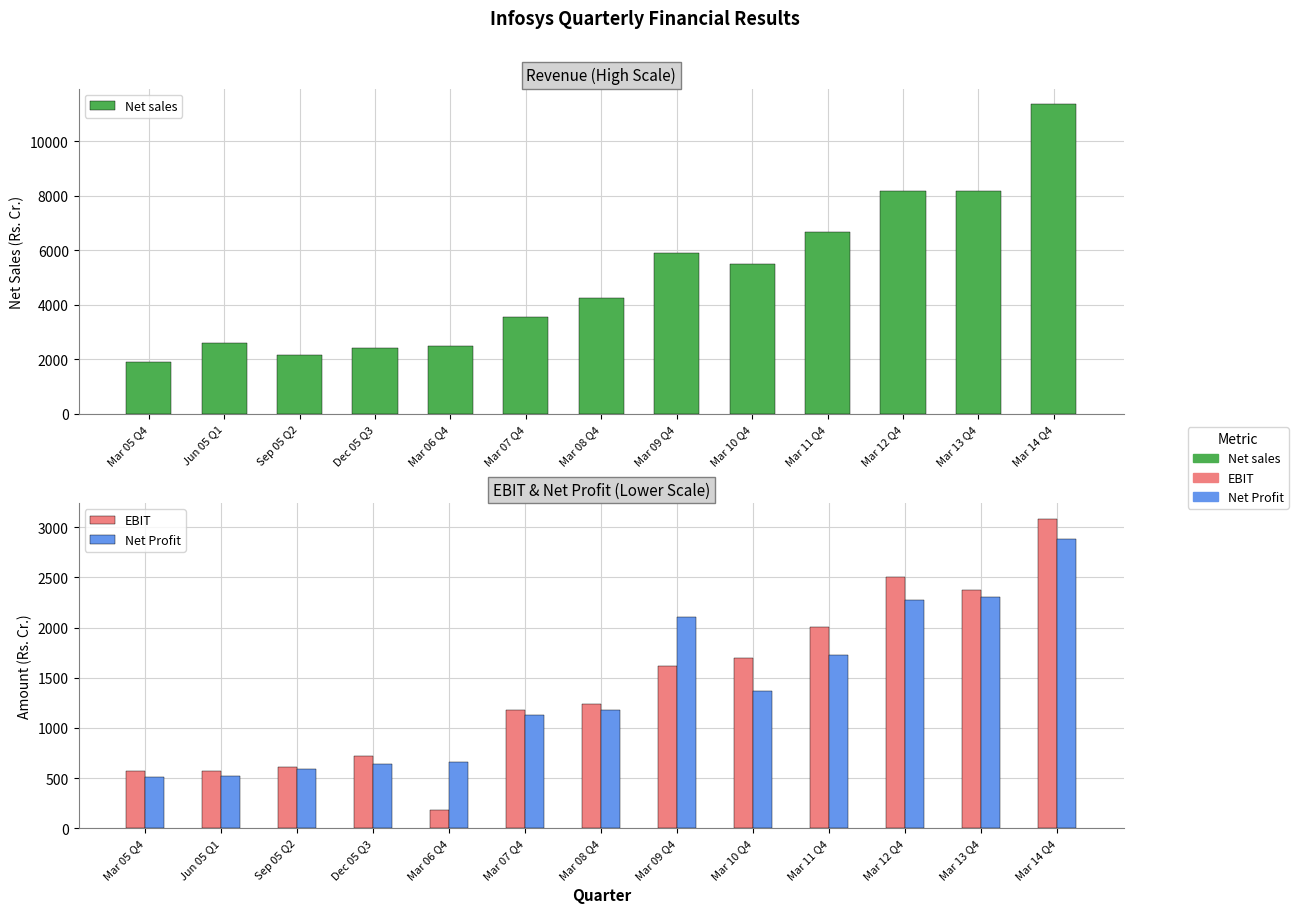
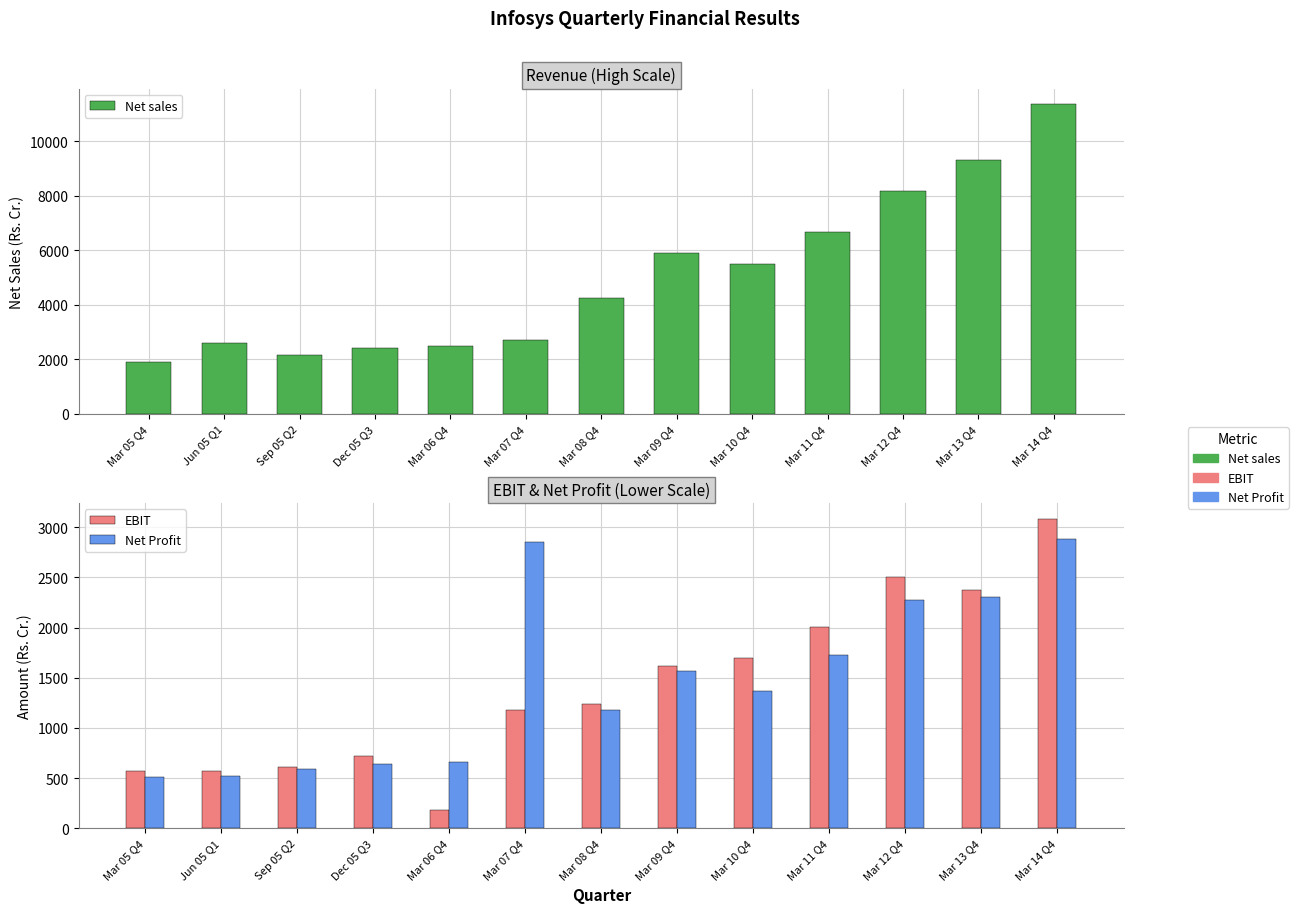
Revenue (High Scale), Mar 07 Q4: 3600 -> 2700
Revenue (High Scale), Mar 13 Q4: 8200 -> 9300
EBIT & Net Profit (Lower Scale), Net Profit, Mar 07 Q4: 1120 -> 2850
EBIT & Net Profit (Lower Scale), Net Profit, Mar 09 Q4: 2100 -> 1570
